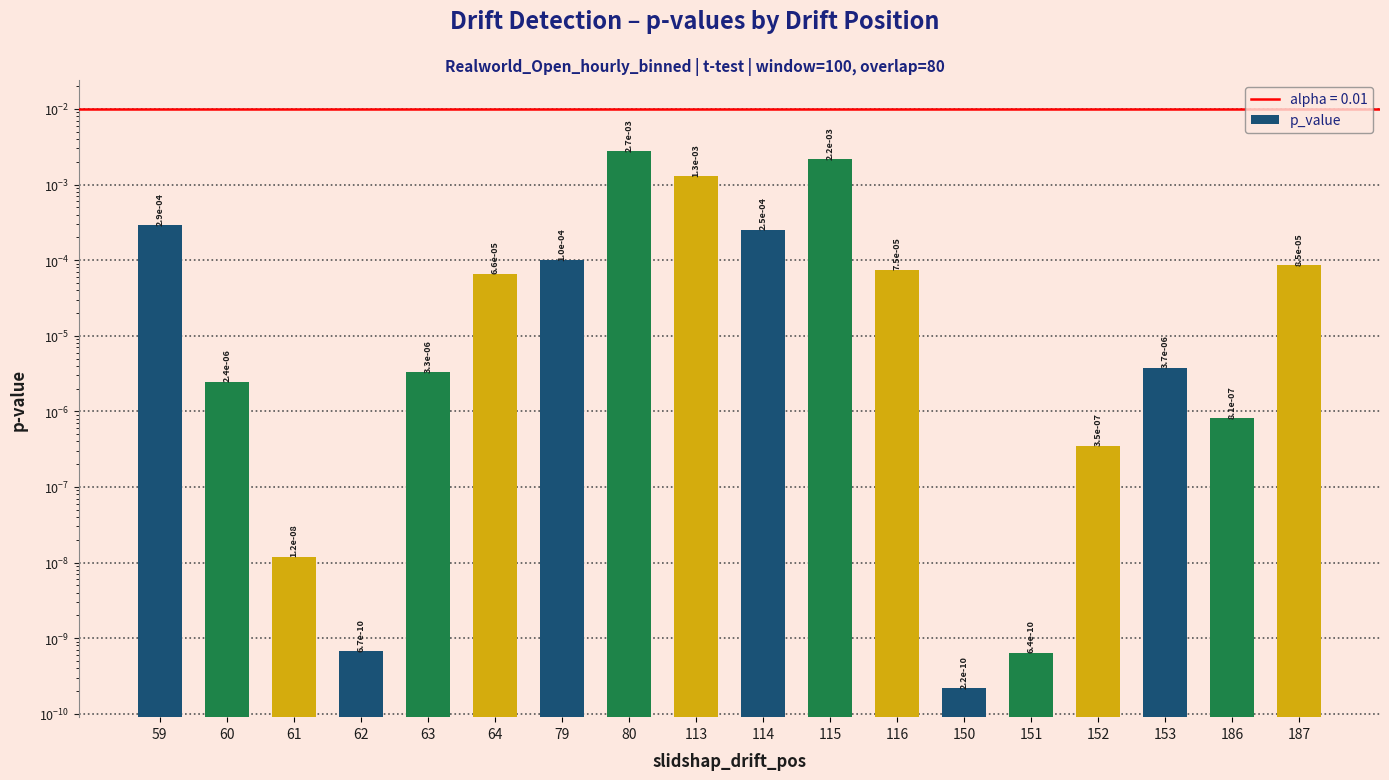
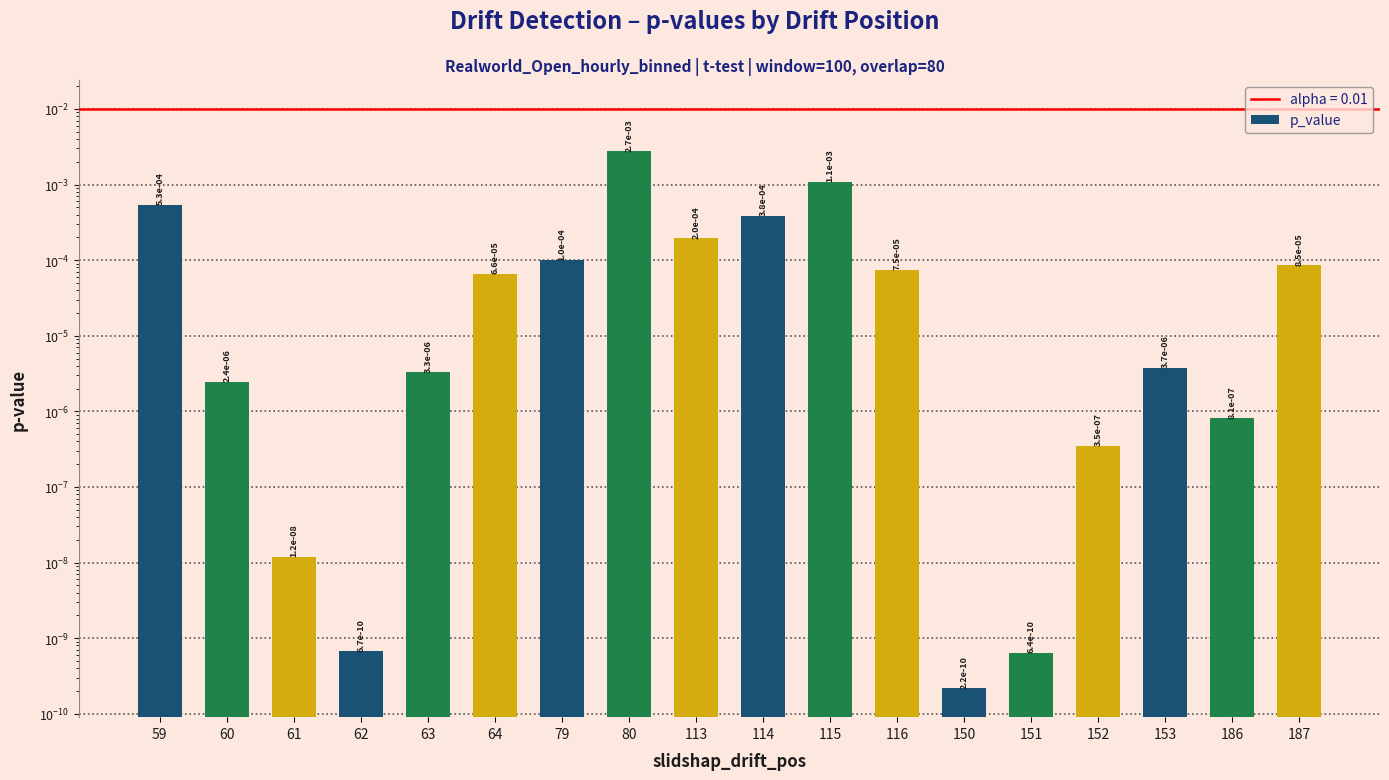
59: 2.9e-04 -> 5.3e-04
113: 1.3e-03 -> 2.0e-04
114: 2.5e-04 -> 3.8e-04
115: 2.2e-03 -> 1.1e-03
